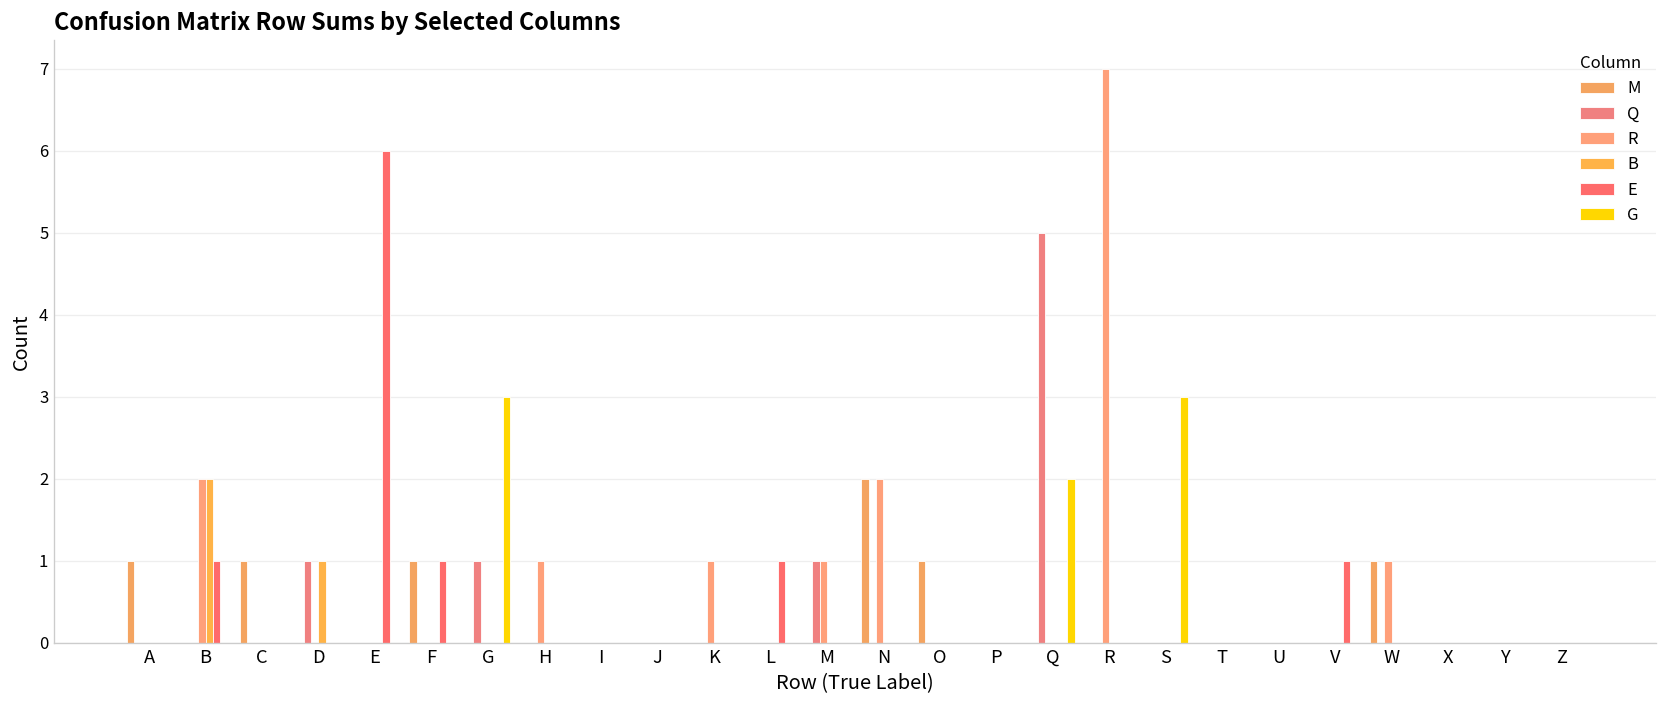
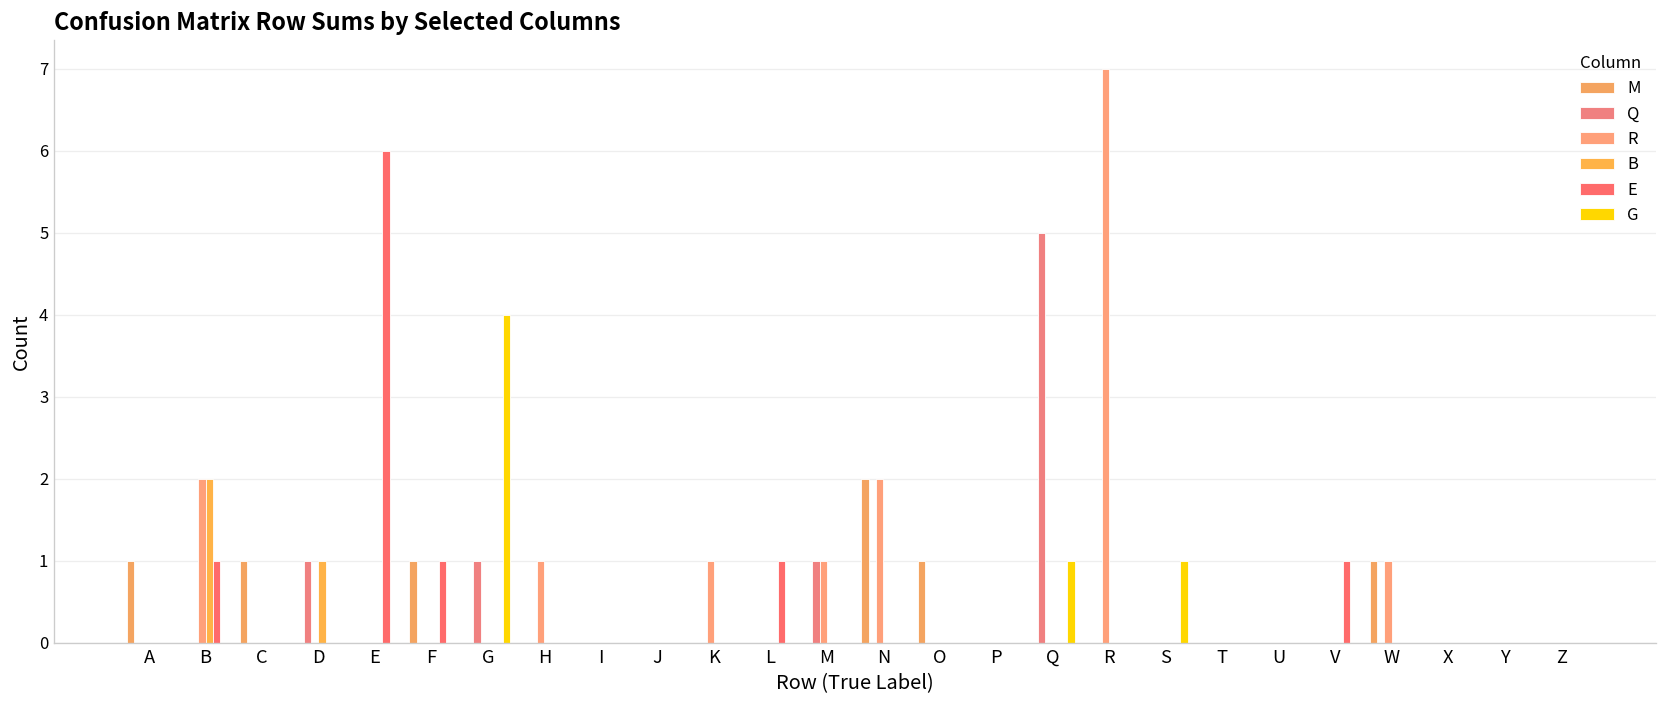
G, G: 3 -> 4
G, Q: 2 -> 1
G, S: 3 -> 1
